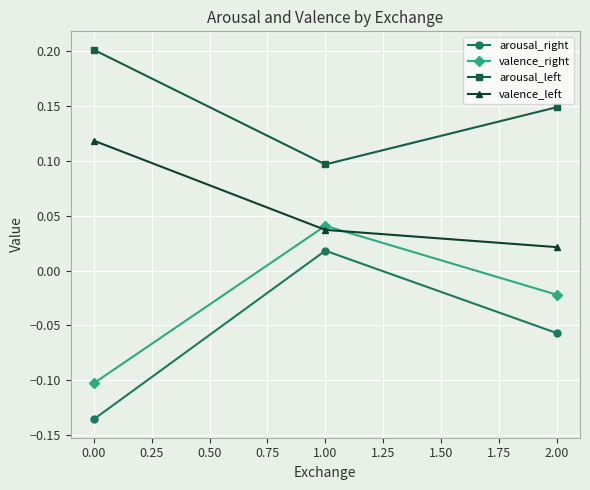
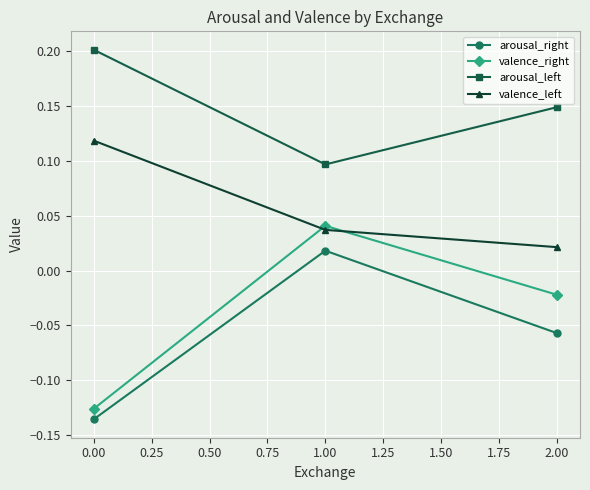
valence_right, 0.00: -0.103 -> -0.126
